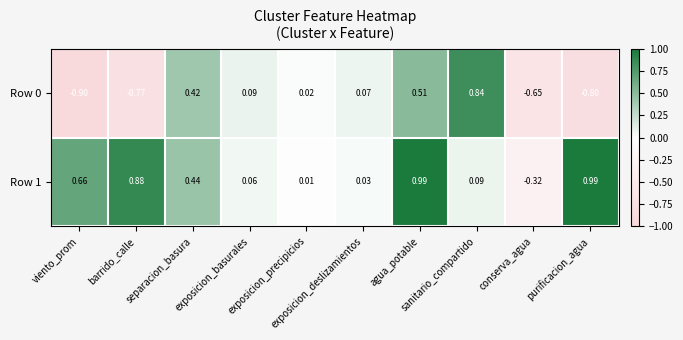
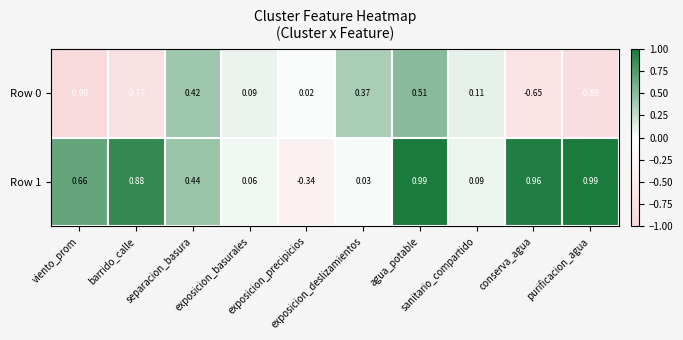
Row 0, exposicion_deslizamientos: 0.07 -> 0.37
Row 0, sanitario_compartido: 0.84 -> 0.11
Row 1, exposicion_precipicios: 0.01 -> -0.34
Row 1, conserva_agua: -0.32 -> 0.96
